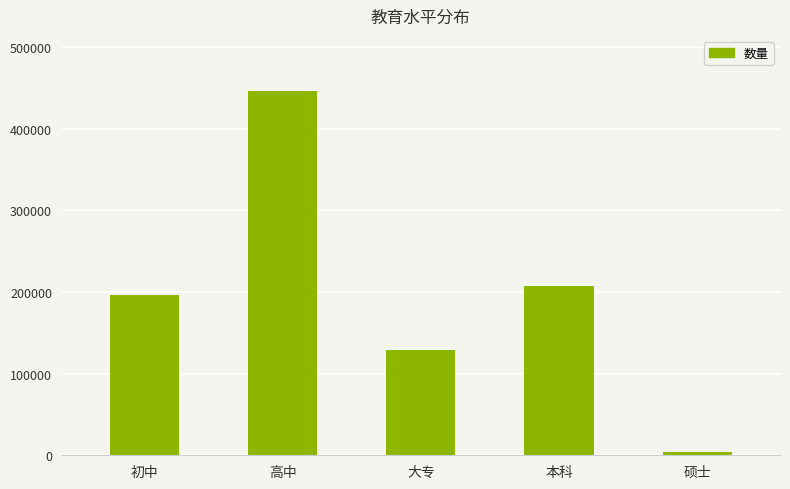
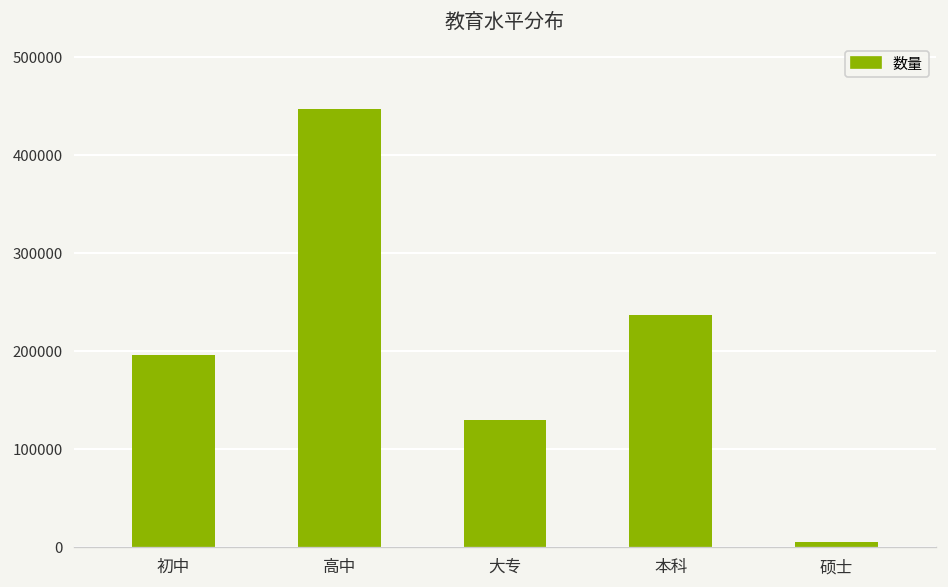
本科: 210000 -> 240000
